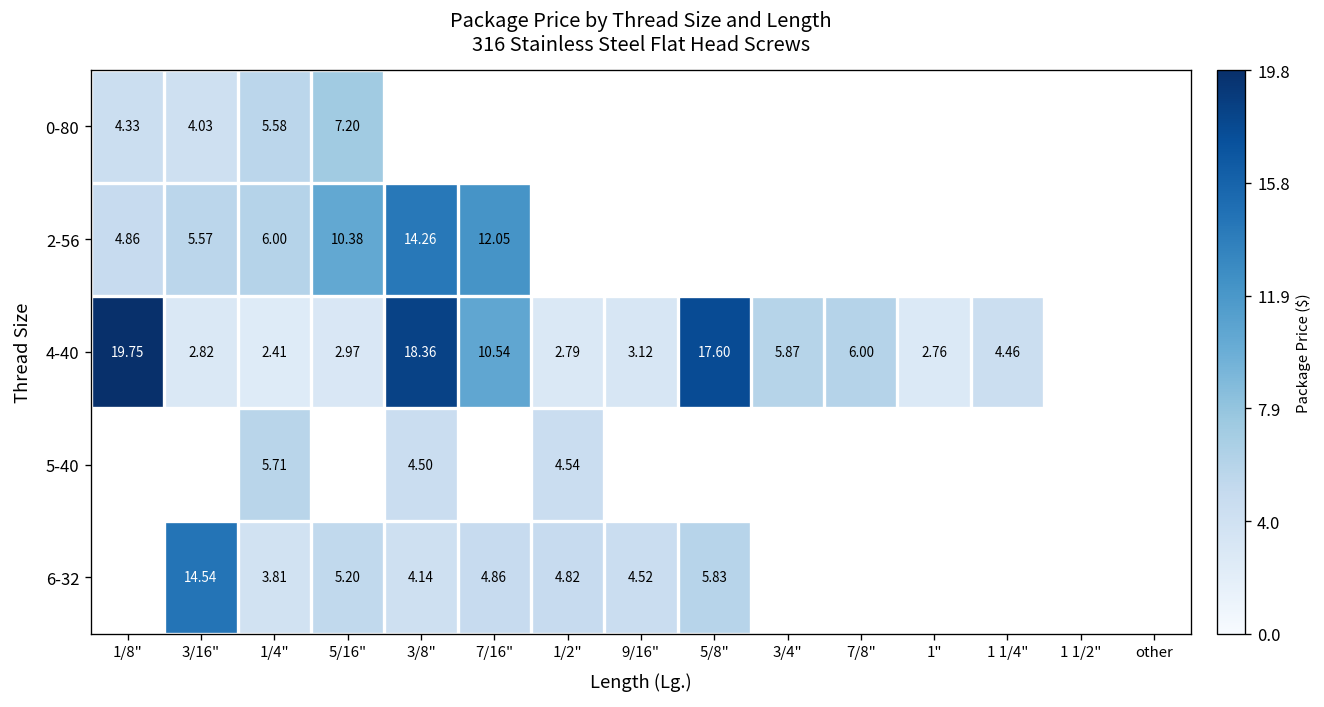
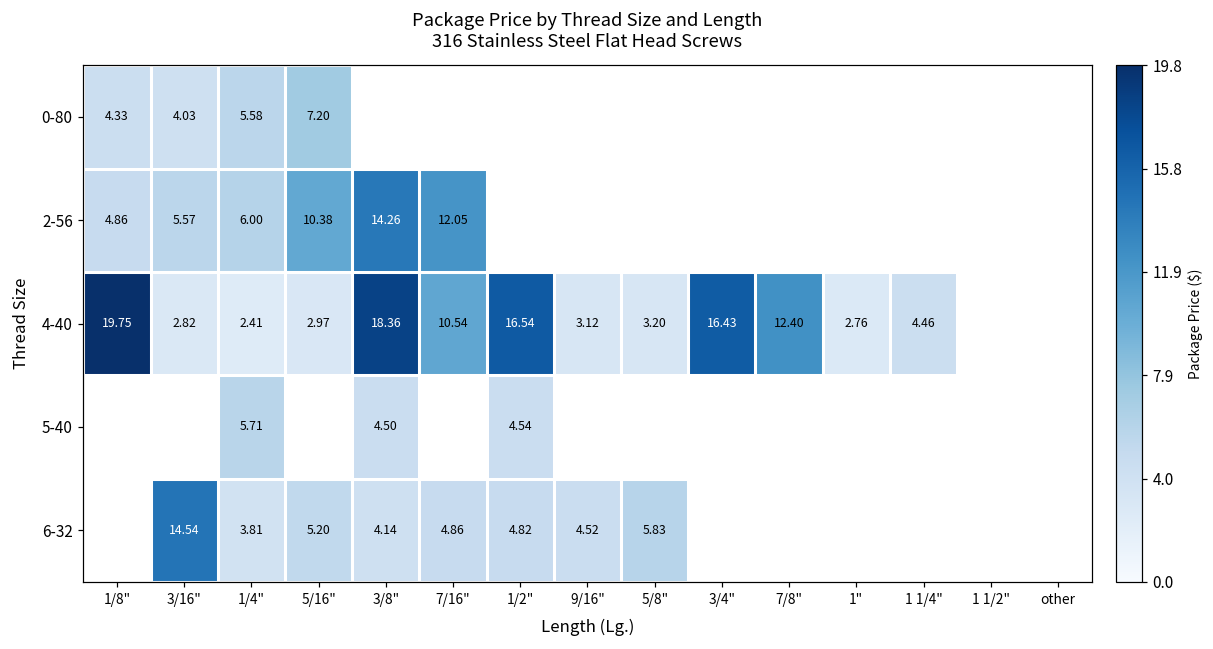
4-40, 1/2": 2.79 -> 16.54
4-40, 5/8": 17.60 -> 3.20
4-40, 3/4": 5.87 -> 16.43
4-40, 7/8": 6.00 -> 12.40
